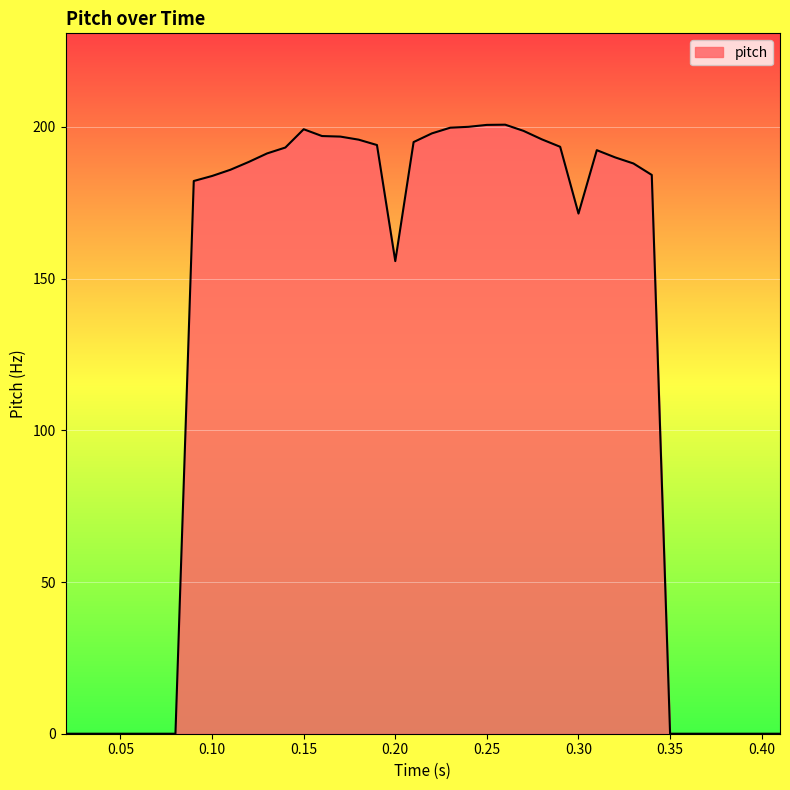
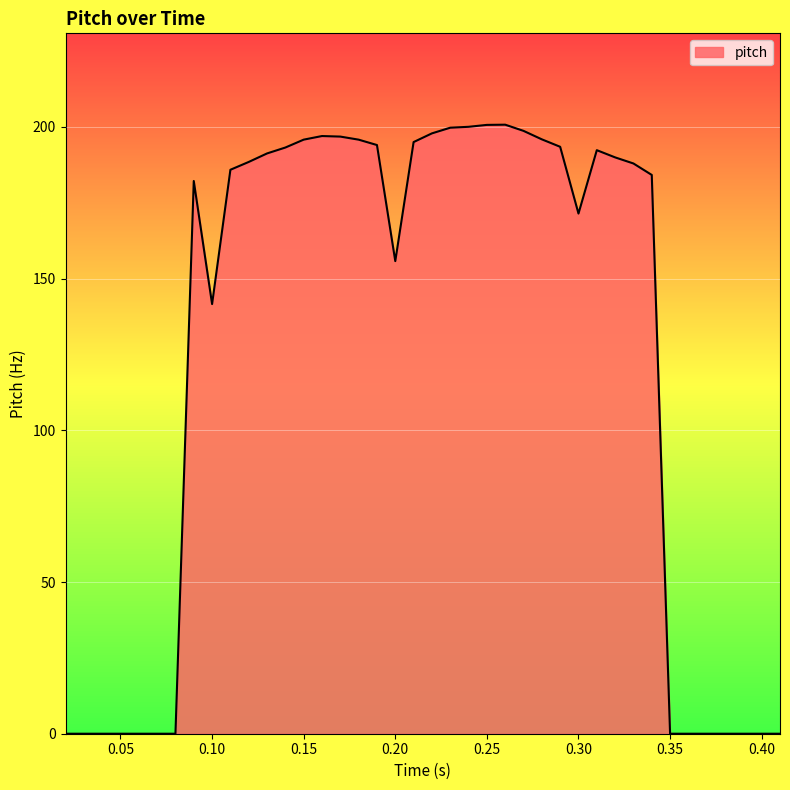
0.10: 184 -> 142
0.15: 199 -> 196
